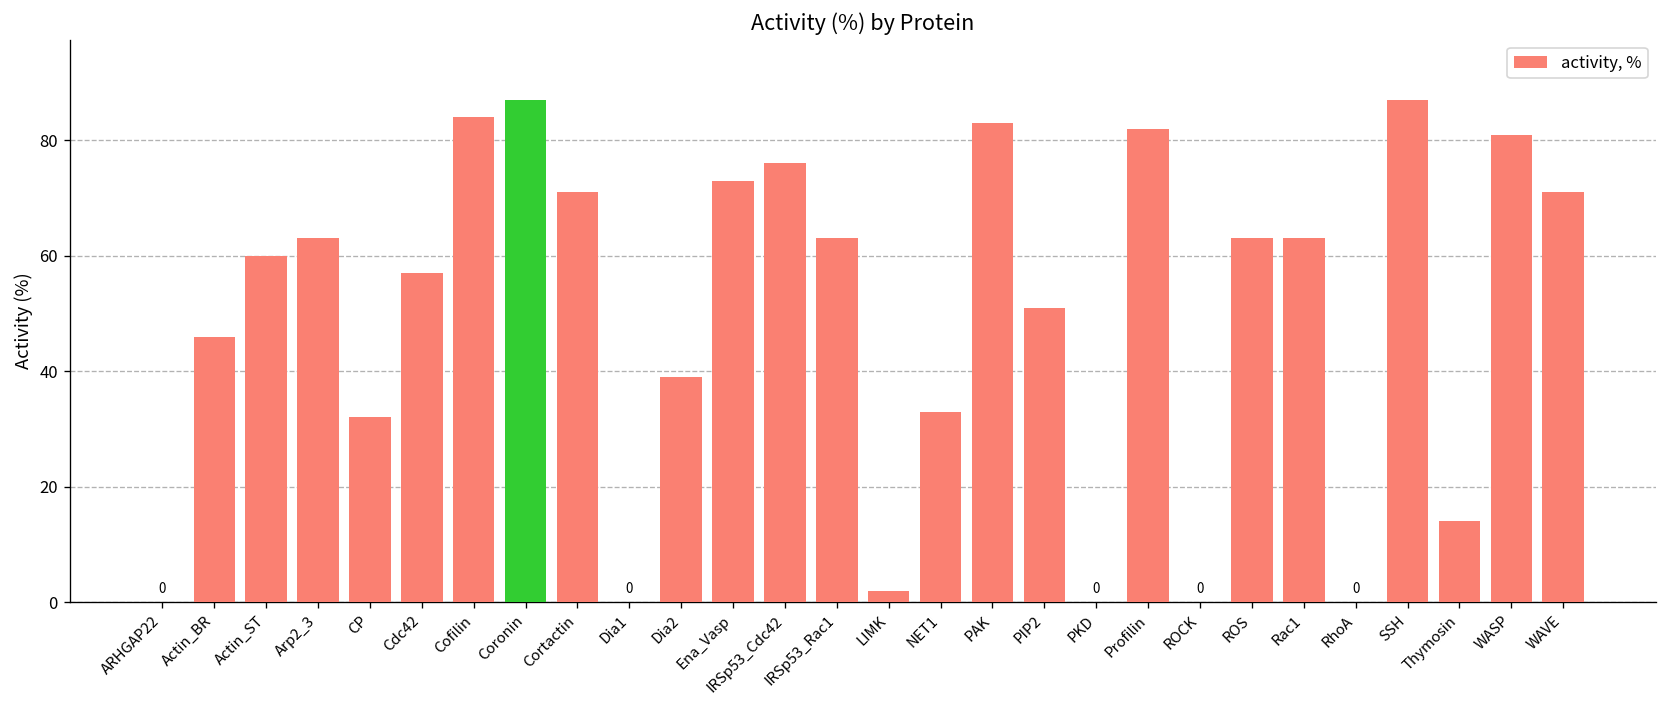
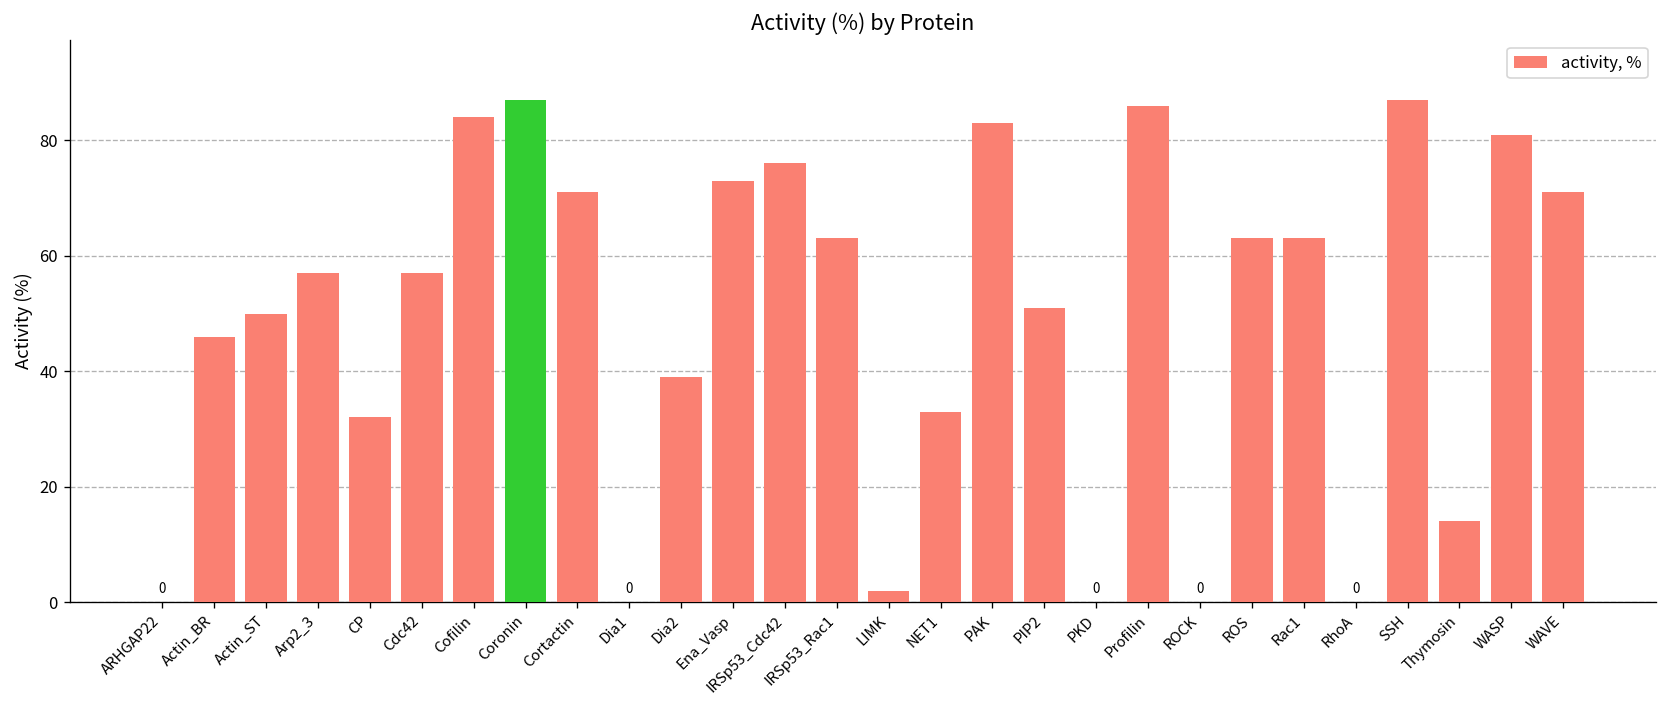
Actin_ST: 60 -> 50
Arp2_3: 63 -> 57
Profilin: 82 -> 86
